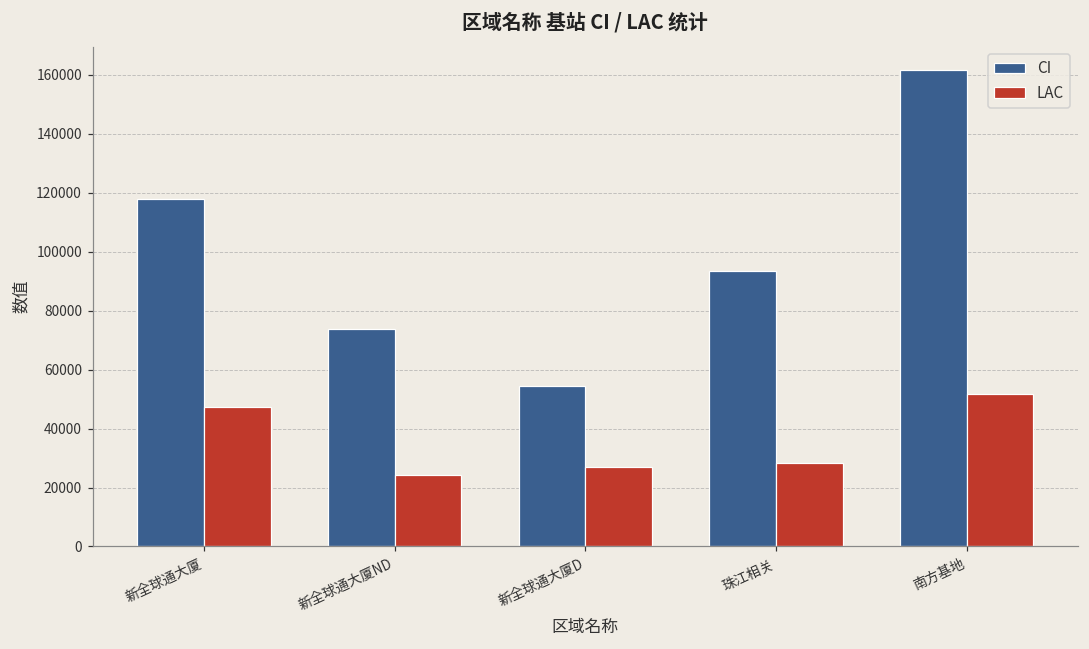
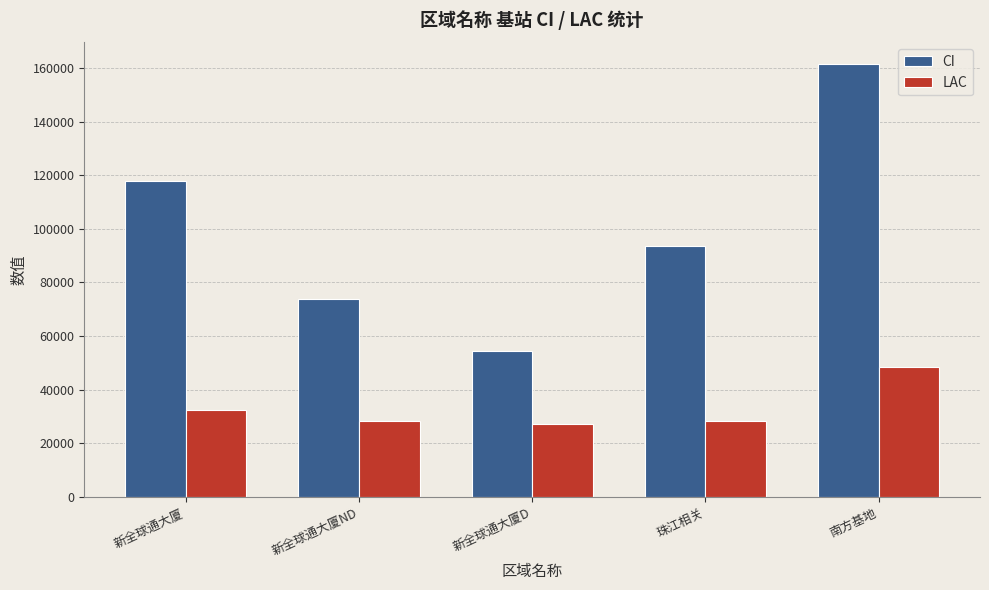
LAC, 新全球通大厦: 47000 -> 32000
LAC, 新全球通大厦ND: 24000 -> 28000
LAC, 南方基地: 52000 -> 48000
